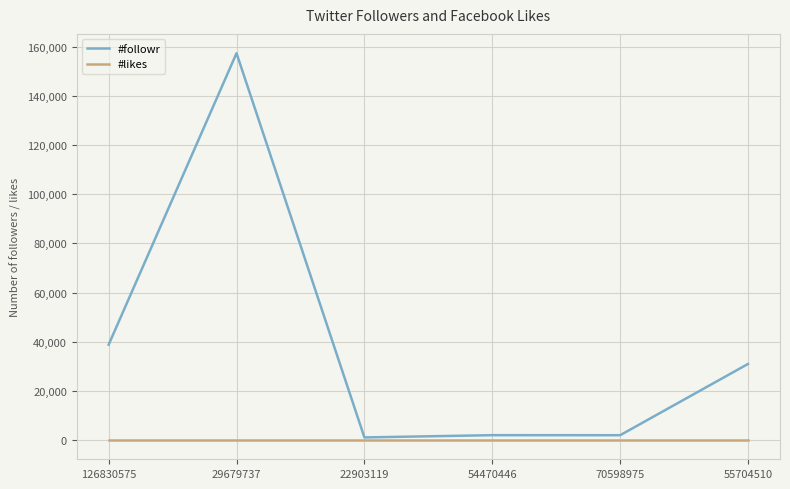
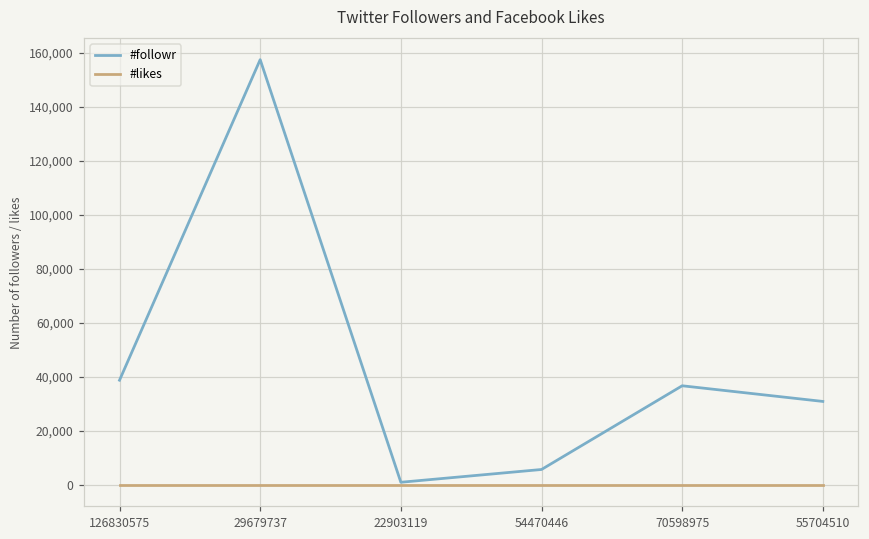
#followr, 54470446: 2,000 -> 6,000
#followr, 70598975: 2,000 -> 37,000
